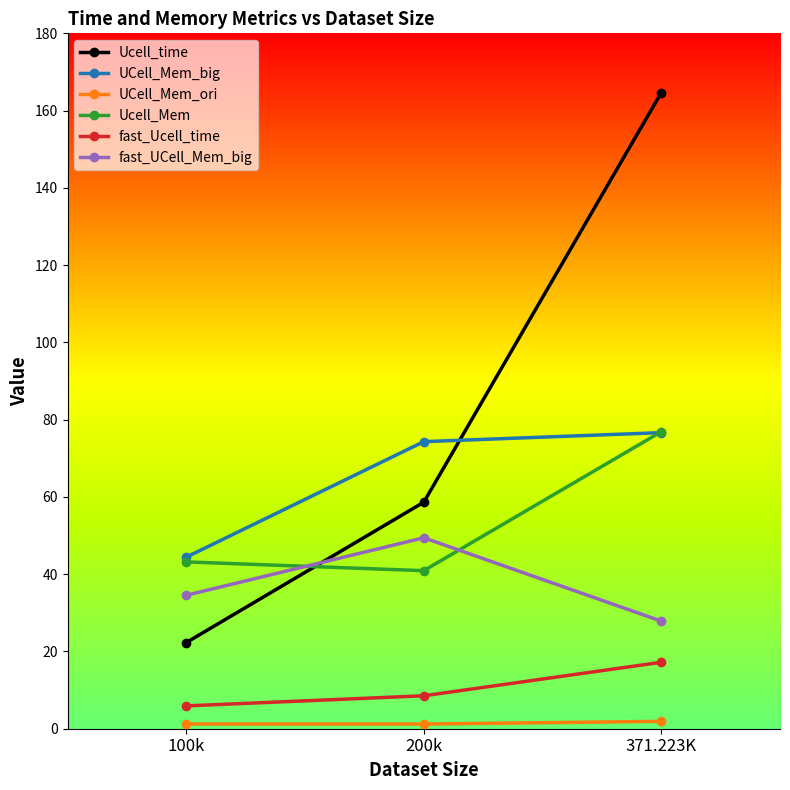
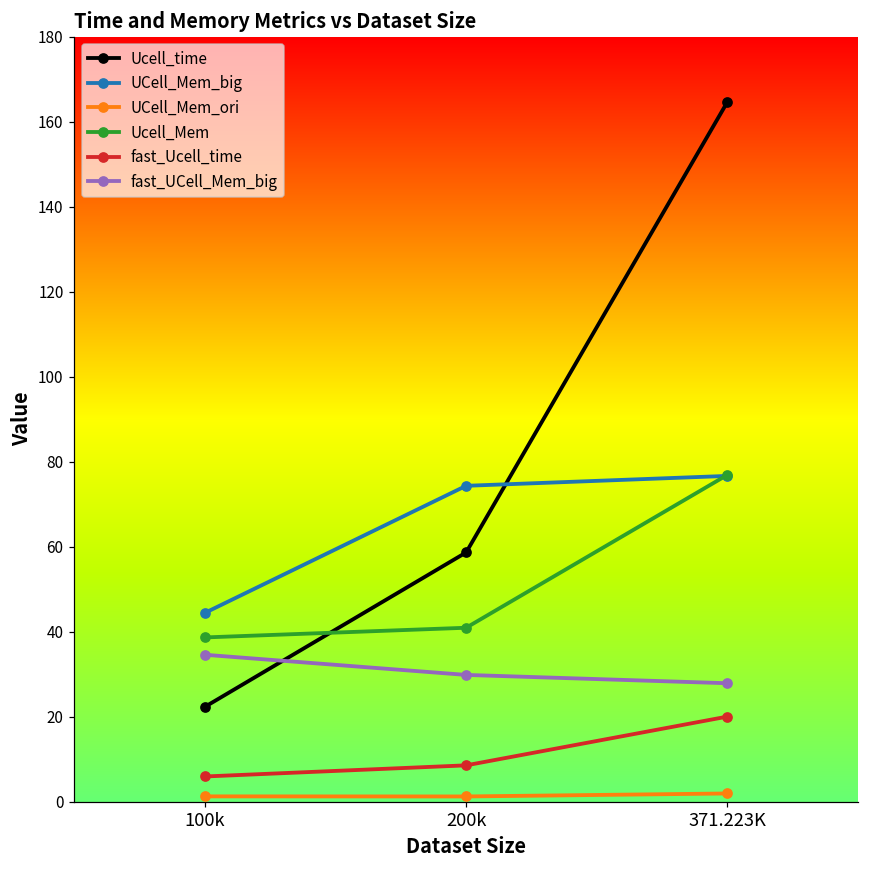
Ucell_Mem, 100k: 43 -> 39
fast_UCell_Mem_big, 200k: 49 -> 30
fast_Ucell_time, 371.223K: 17 -> 20
